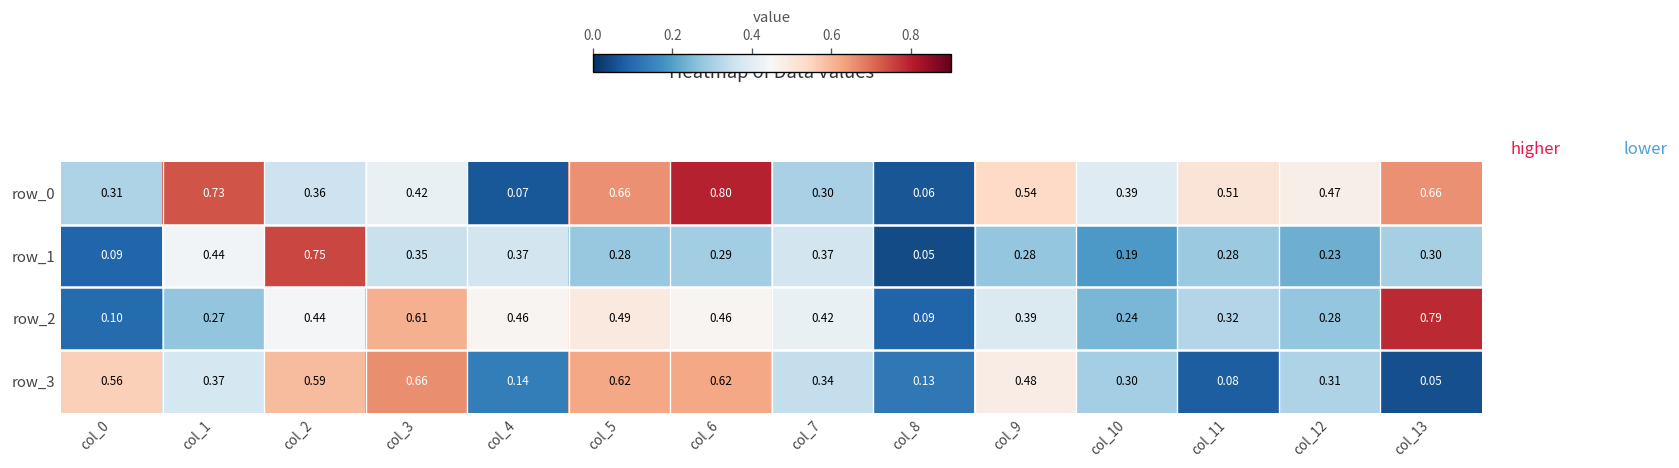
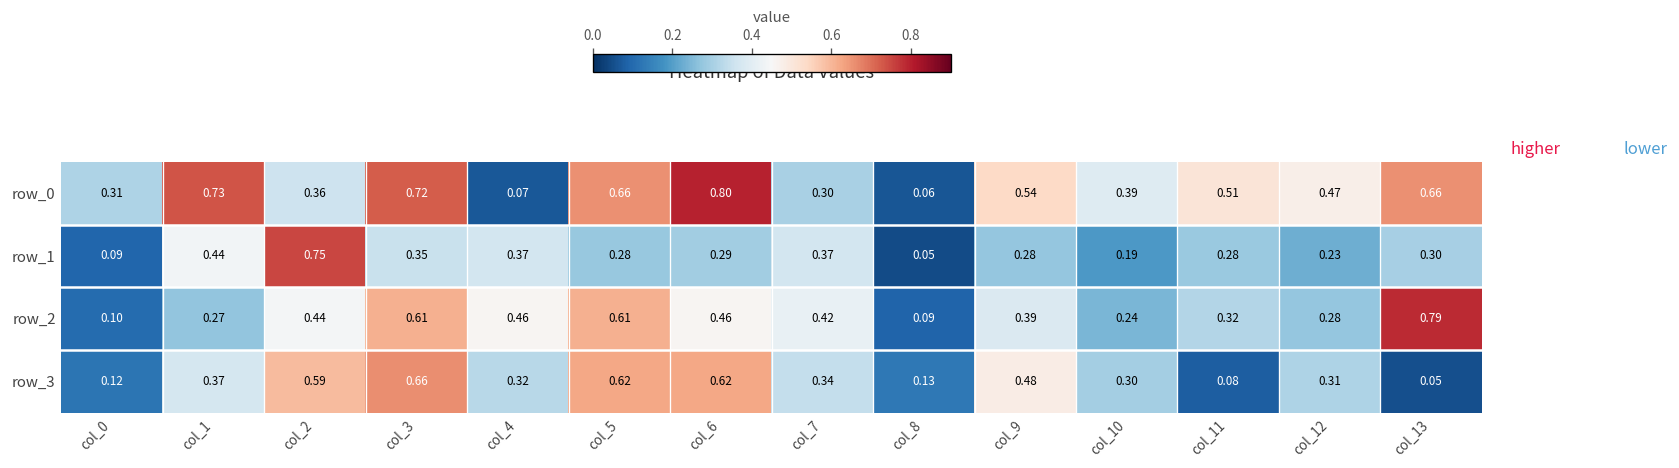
row_0, col_3: 0.42 -> 0.72
row_2, col_5: 0.49 -> 0.61
row_3, col_0: 0.56 -> 0.12
row_3, col_4: 0.14 -> 0.32
